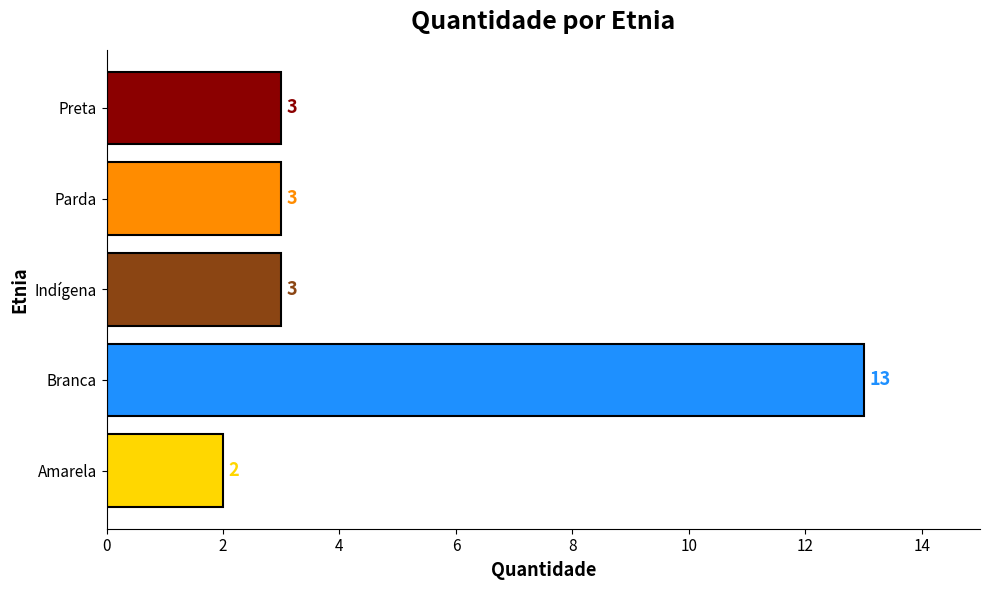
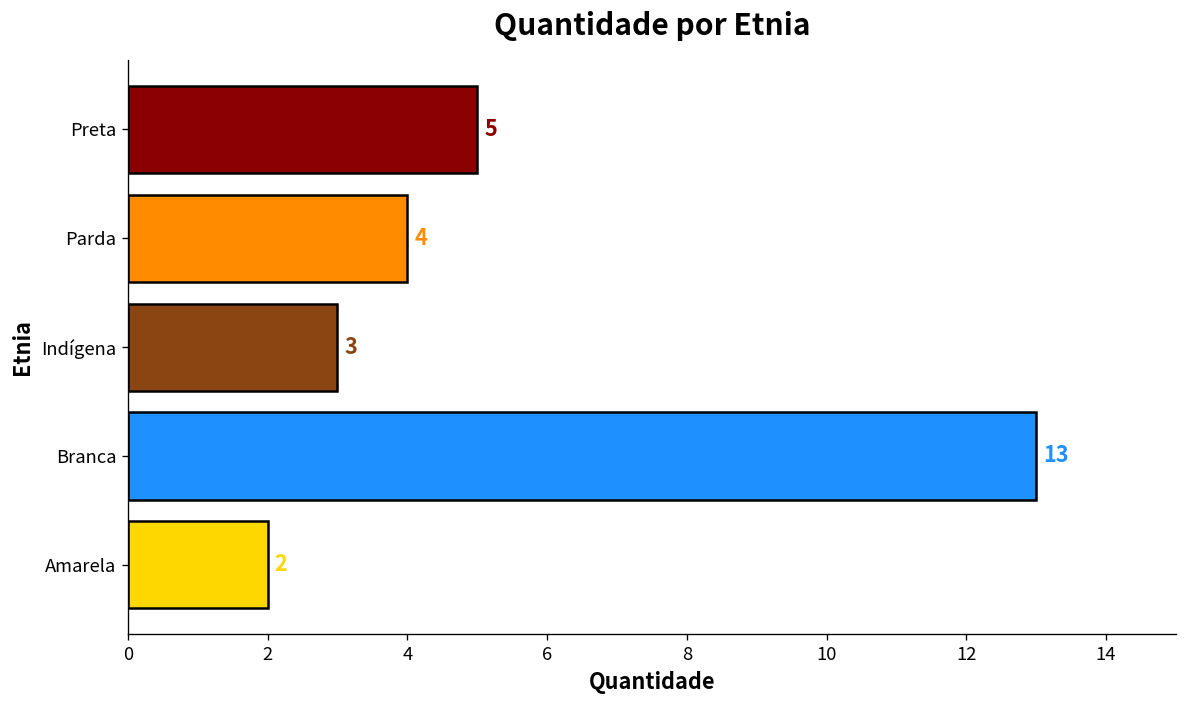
Preta: 3 -> 5
Parda: 3 -> 4
